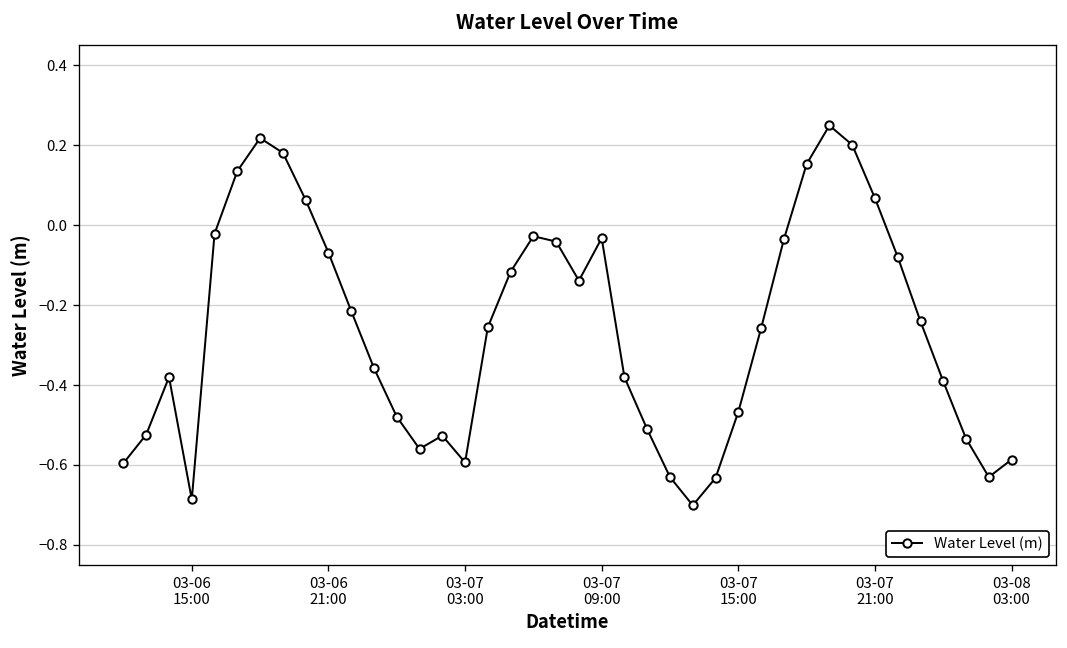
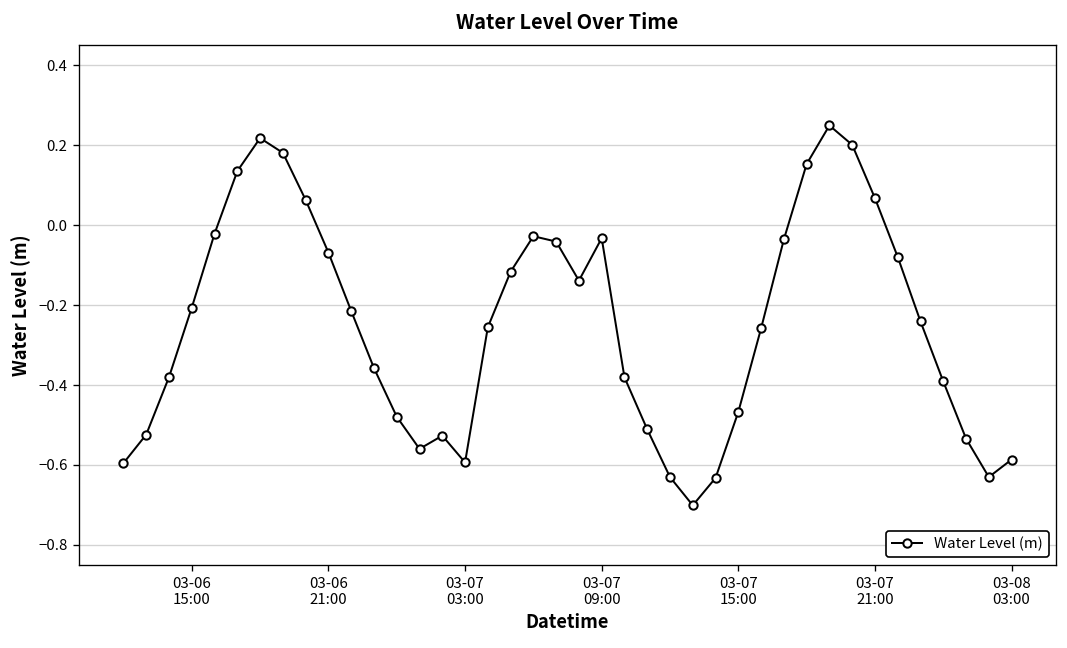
03-06 15:00: -0.69 -> -0.21
